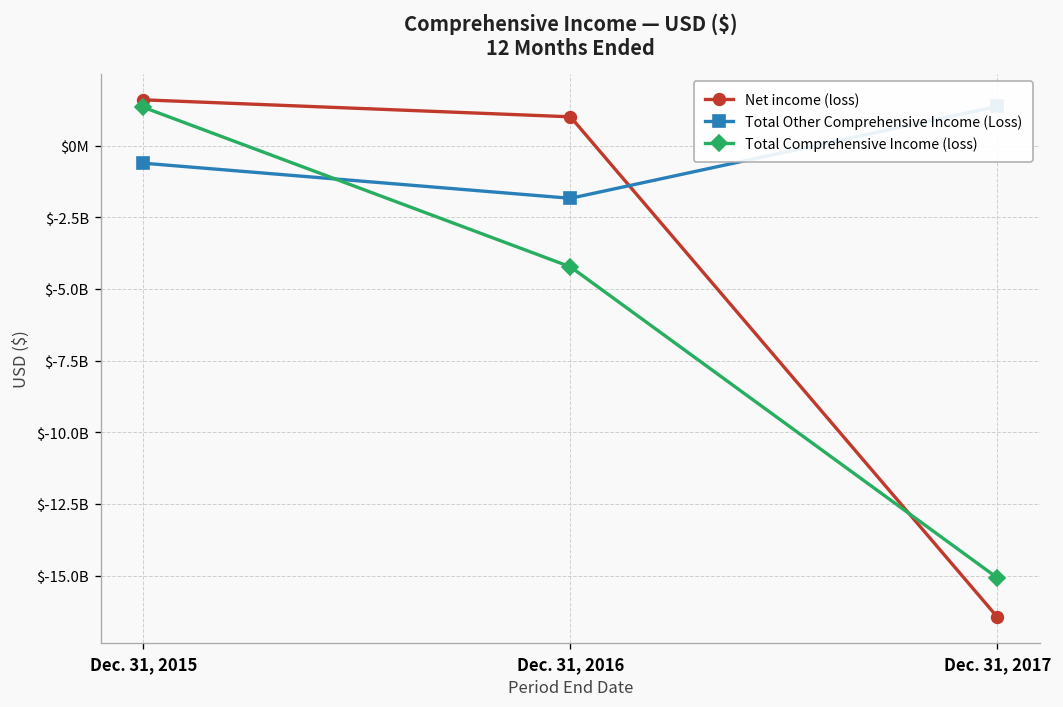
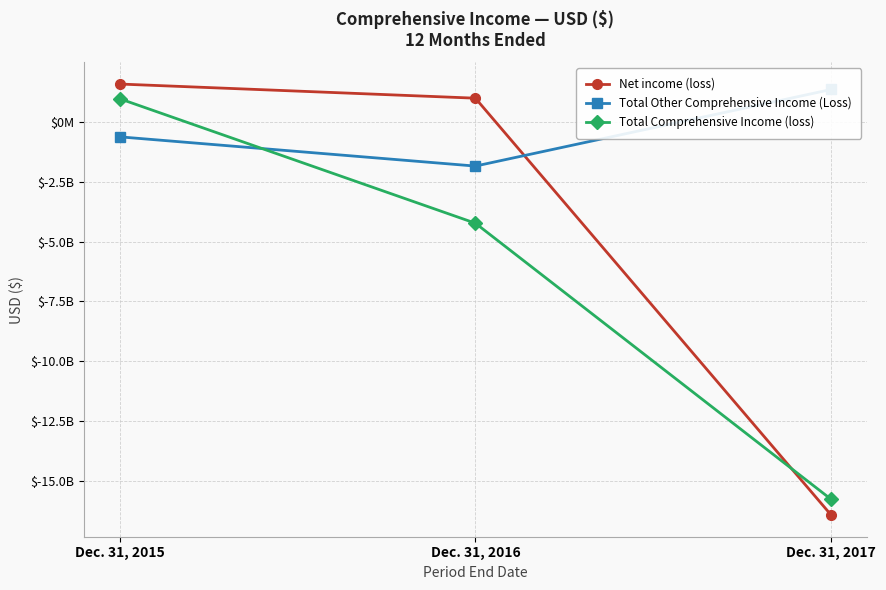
Total Comprehensive Income (loss), Dec. 31, 2015: $1300000000 -> $1000000000
Total Comprehensive Income (loss), Dec. 31, 2017: $-15100000000 -> $-15800000000
